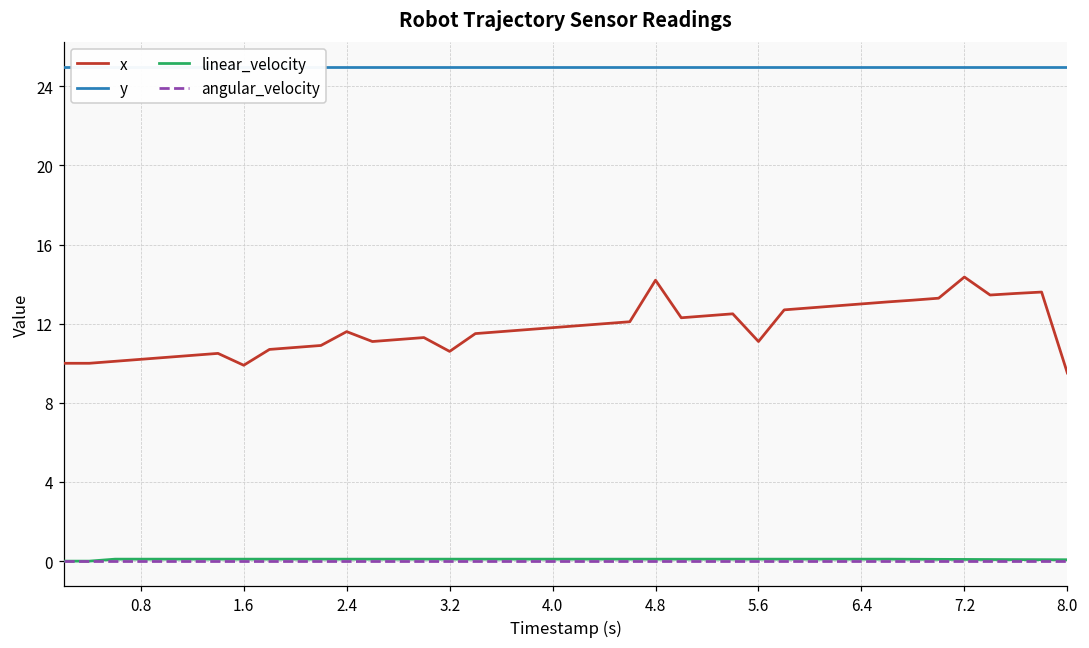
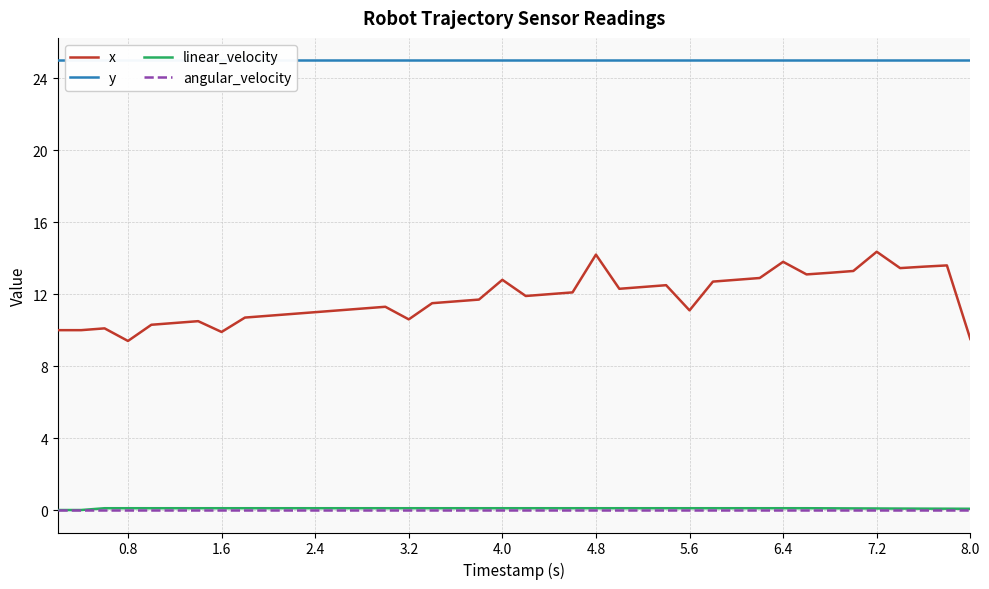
x, 0.8: 10.2 -> 9.4
x, 2.4: 11.6 -> 11.0
x, 4.0: 11.8 -> 12.8
x, 6.4: 13.0 -> 13.8
